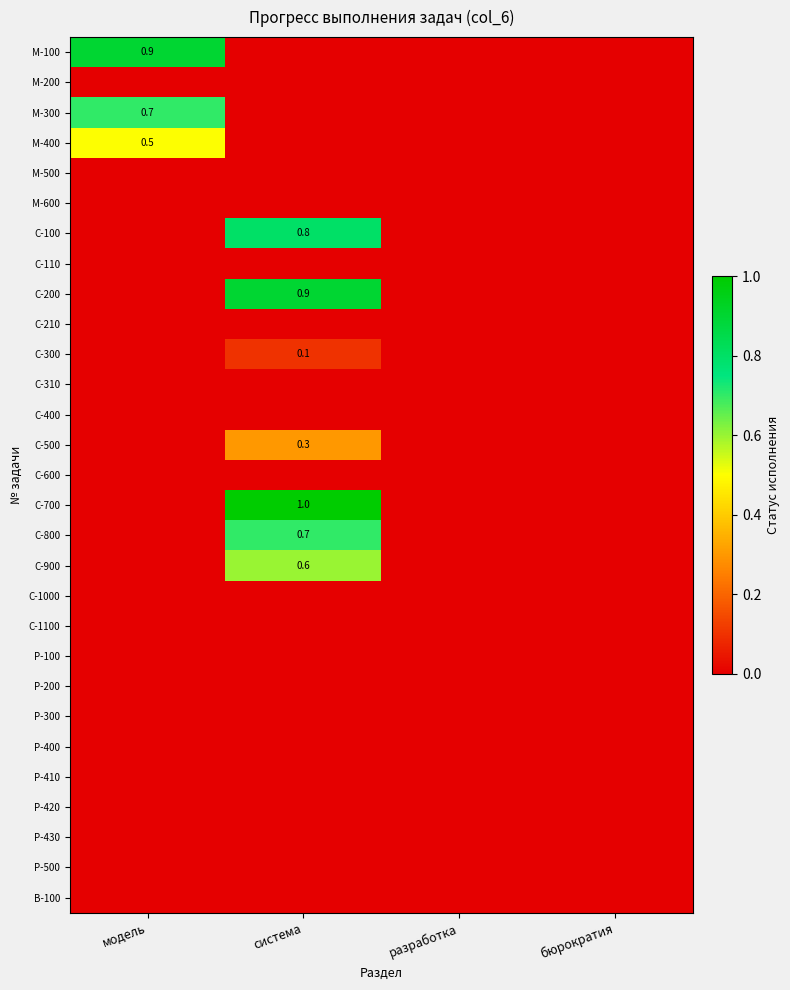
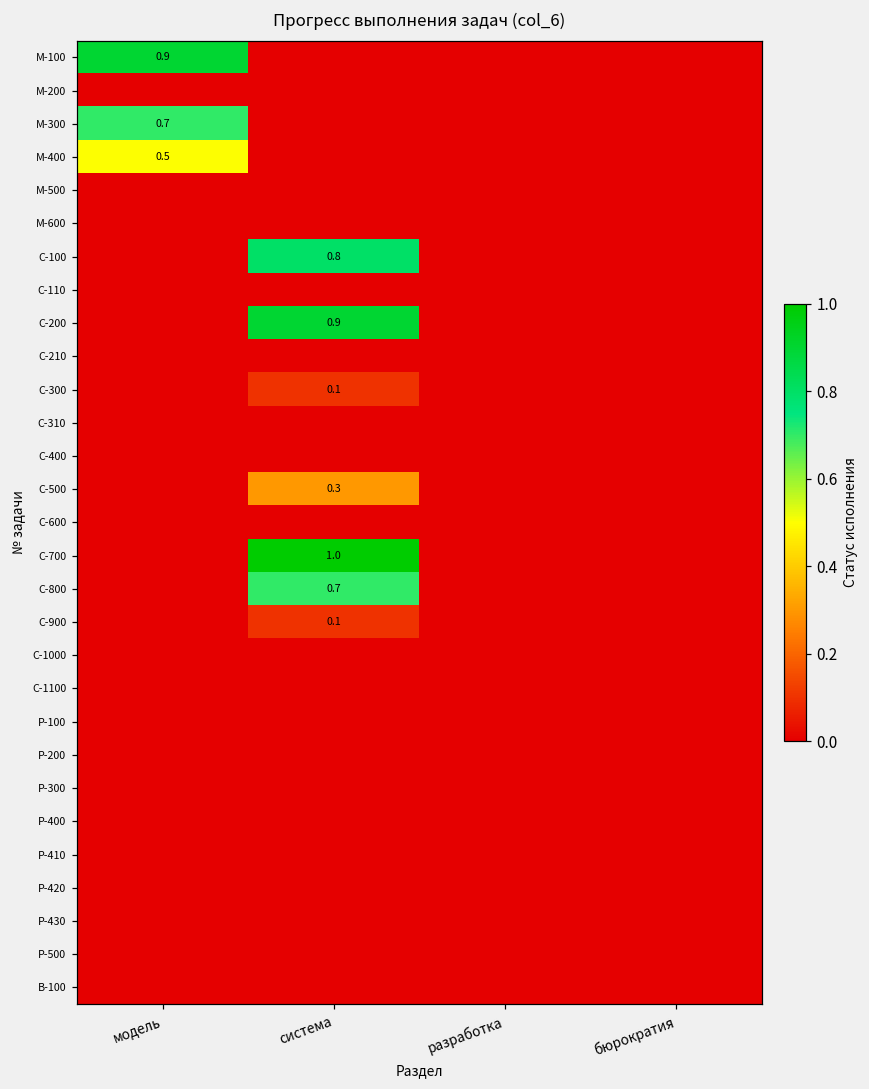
C-900, система: 0.6 -> 0.1
